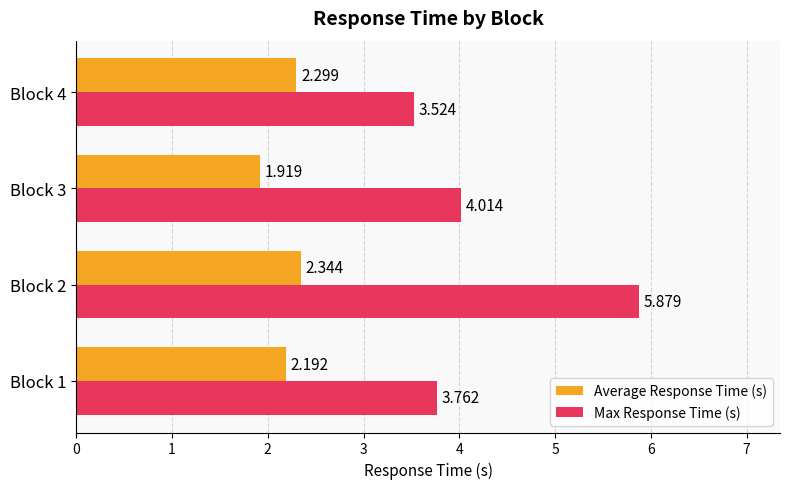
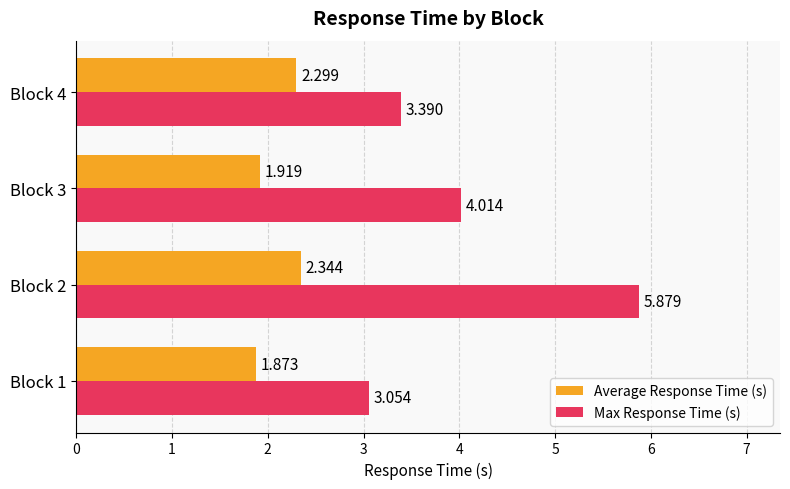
Max Response Time (s), Block 4: 3.524 -> 3.390
Average Response Time (s), Block 1: 2.192 -> 1.873
Max Response Time (s), Block 1: 3.762 -> 3.054
